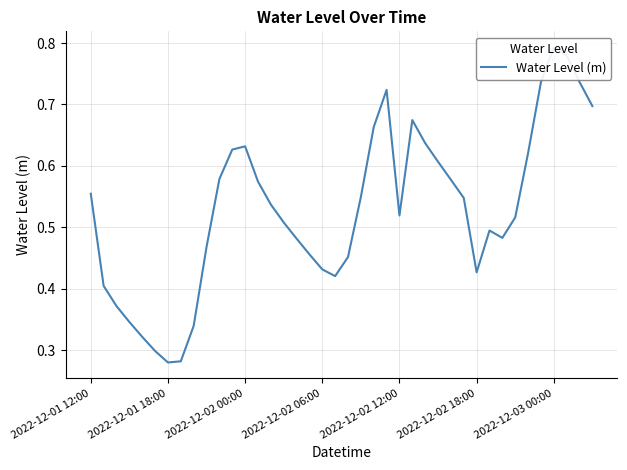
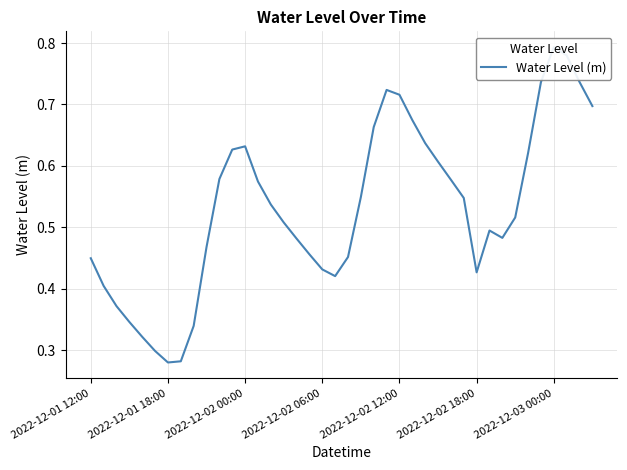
2022-12-01 12:00: 0.55 -> 0.45
2022-12-02 12:00: 0.52 -> 0.72
